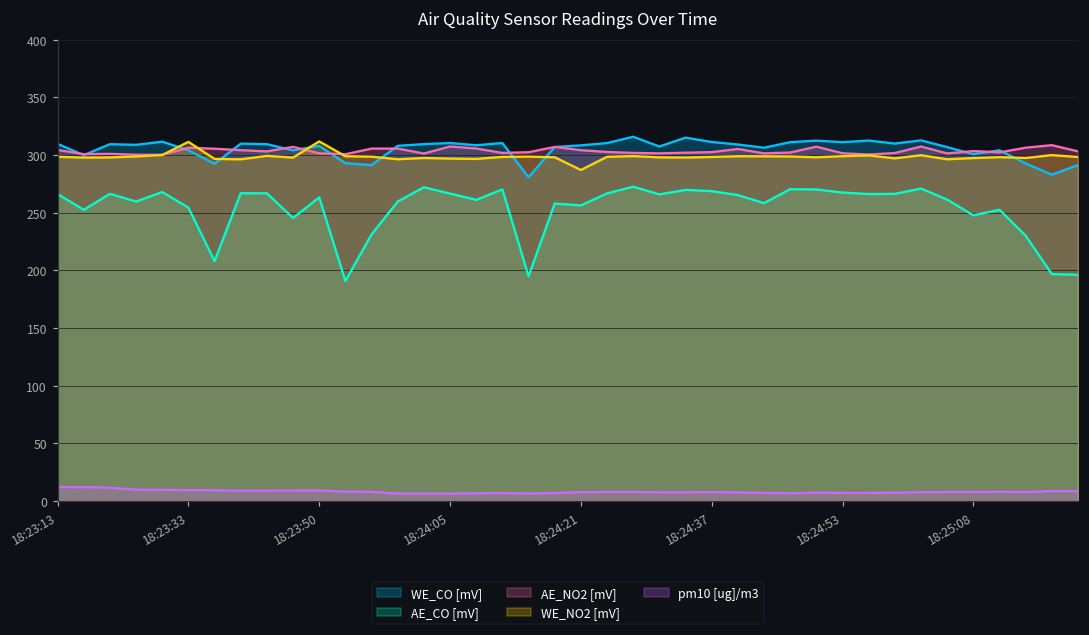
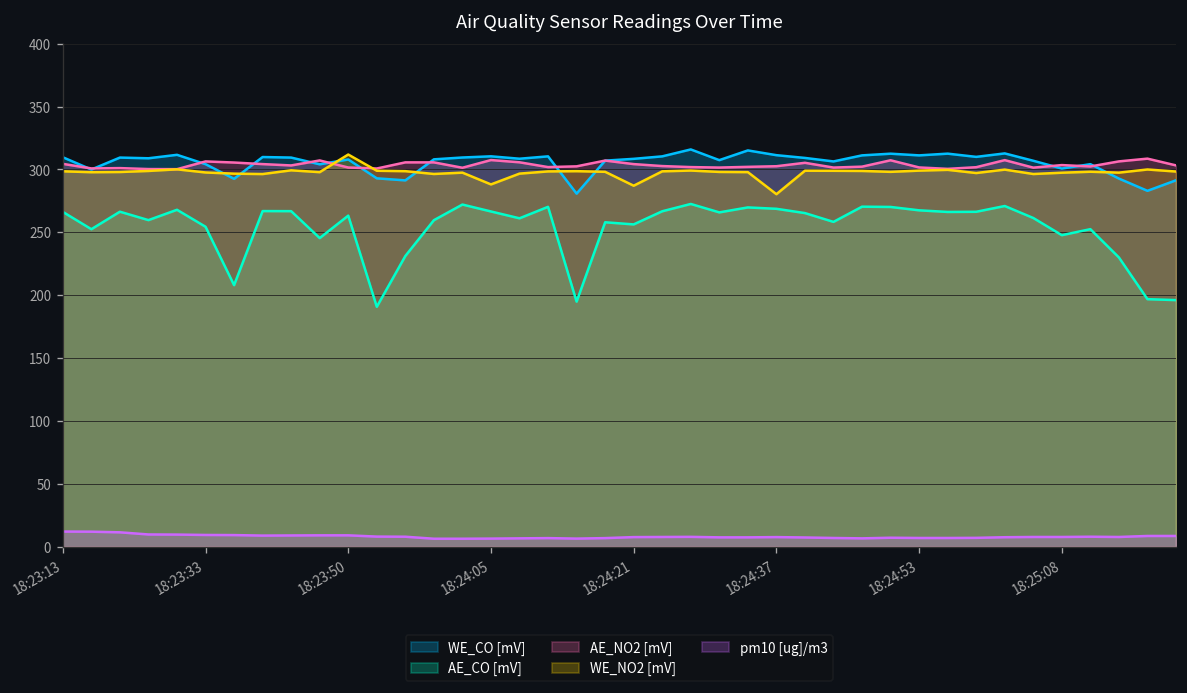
WE_NO2 [mV], 18:23:33: 311 -> 298
WE_NO2 [mV], 18:24:05: 297 -> 288
WE_NO2 [mV], 18:24:37: 298 -> 280
